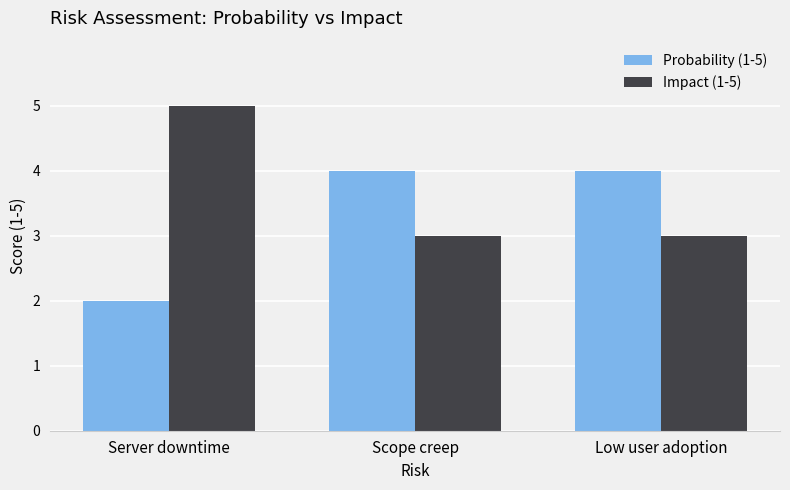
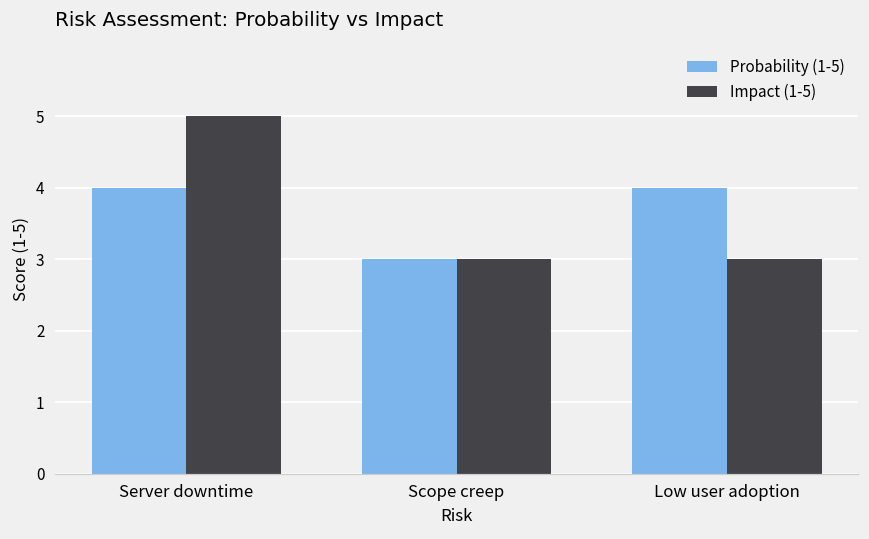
Probability (1-5), Server downtime: 2 -> 4
Probability (1-5), Scope creep: 4 -> 3
